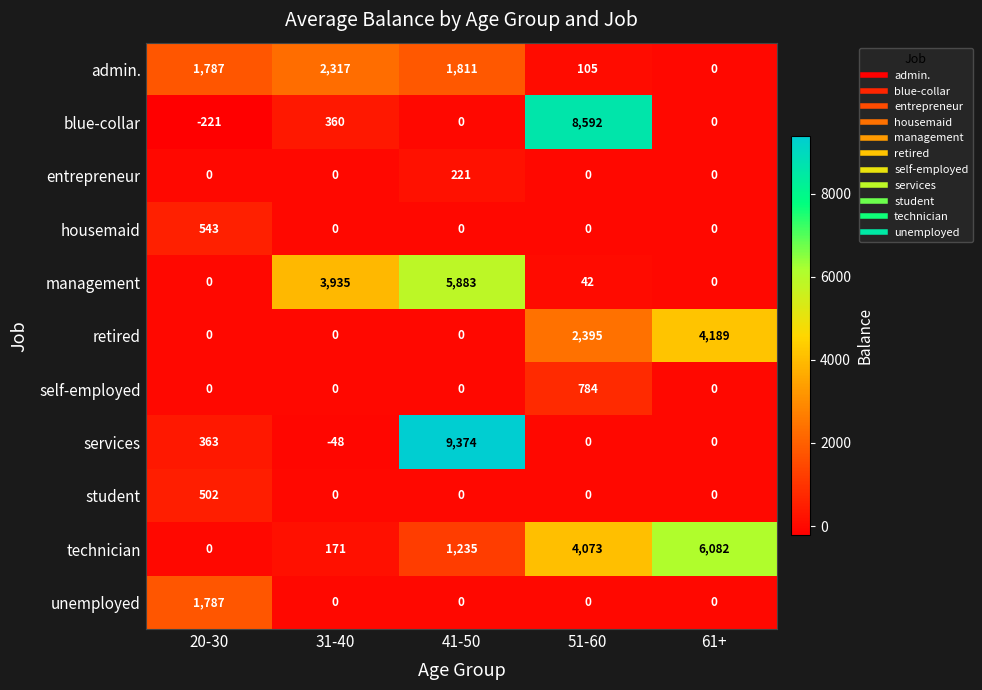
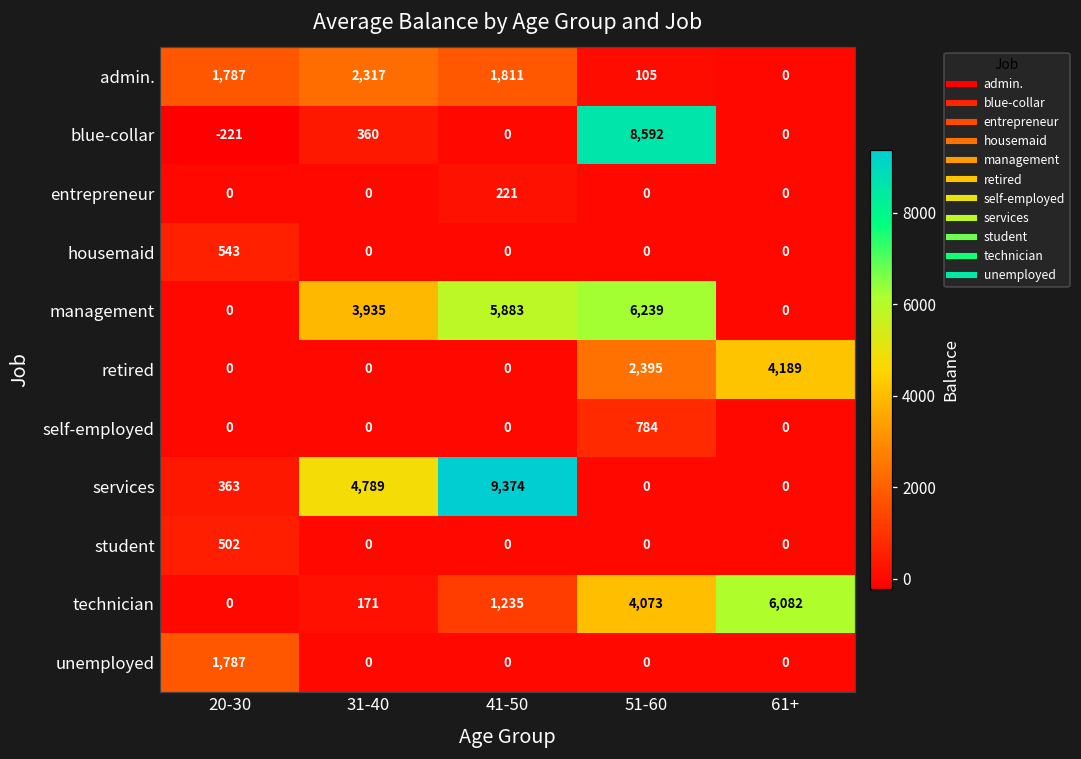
management, 51-60: 42 -> 6,239
services, 31-40: -48 -> 4,789
